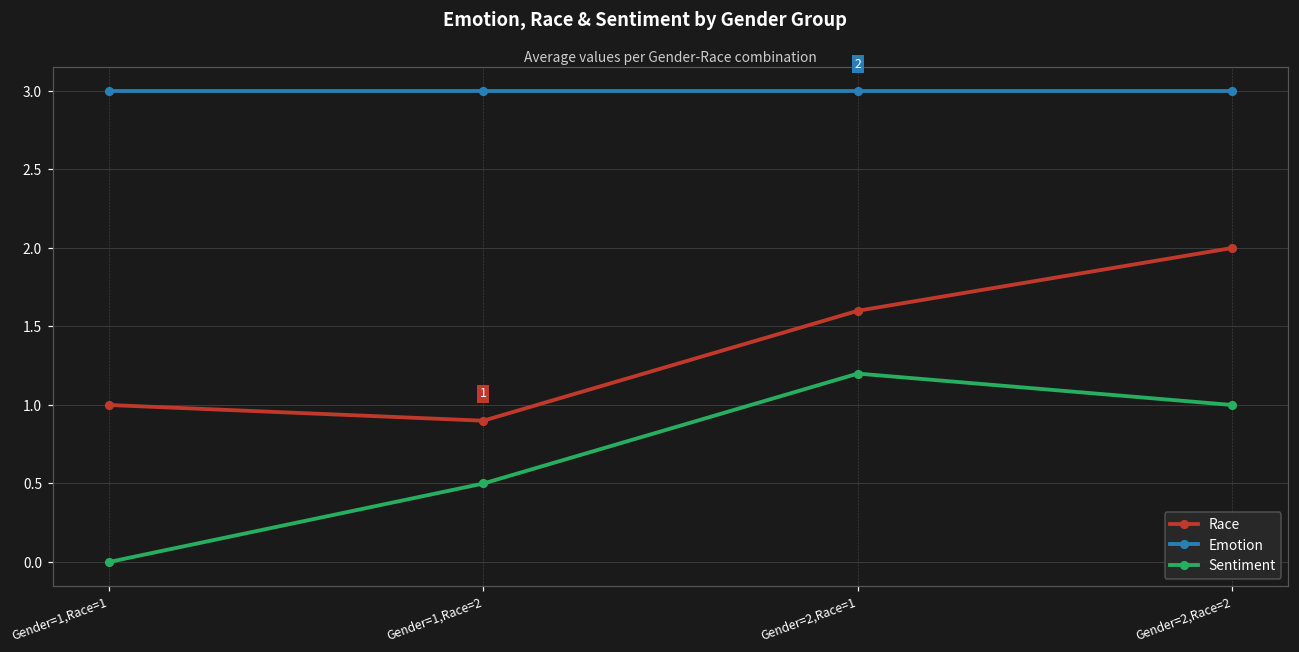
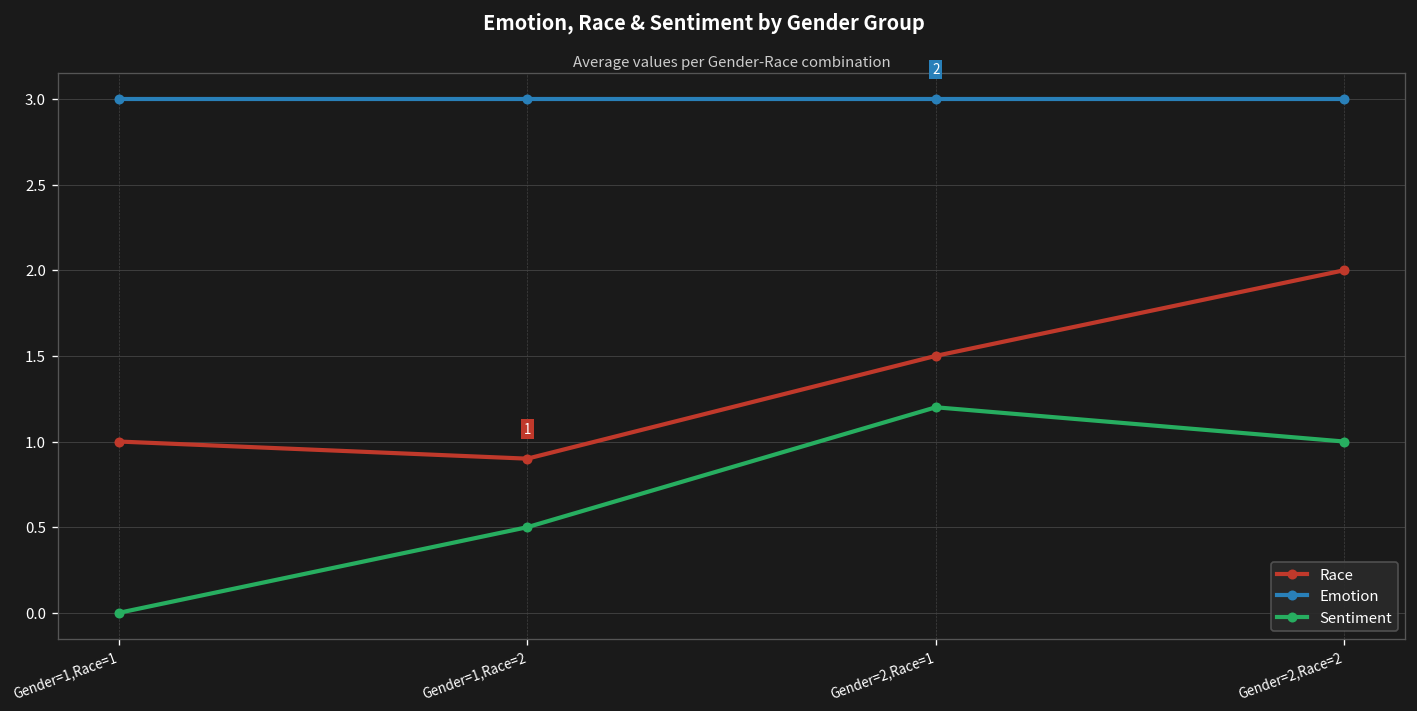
Race, Gender=2,Race=1: 1.6 -> 1.5
